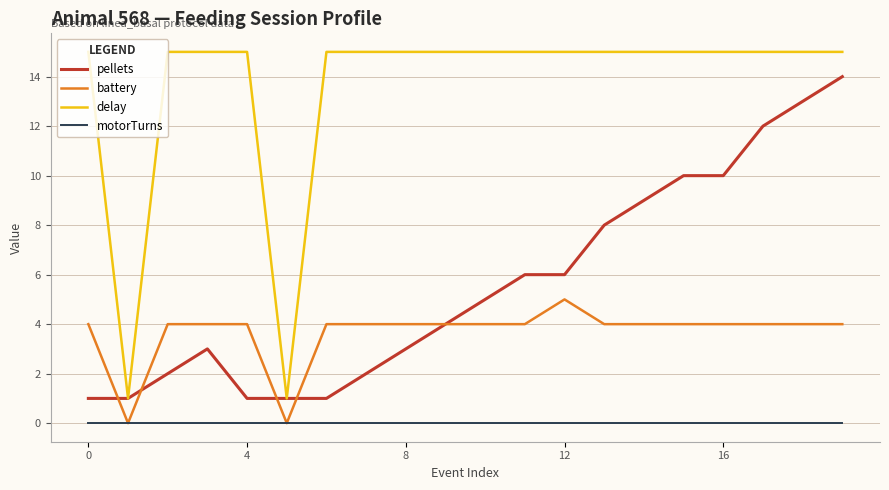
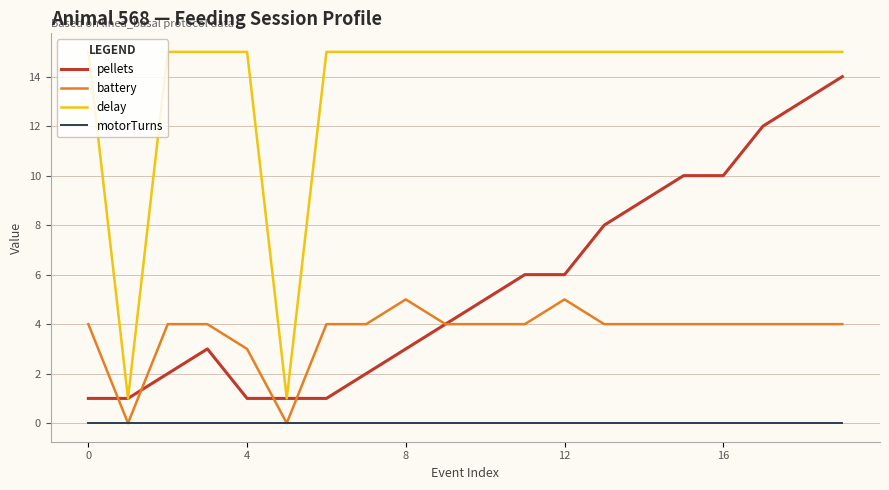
battery, 4: 4 -> 3
battery, 8: 4 -> 5
